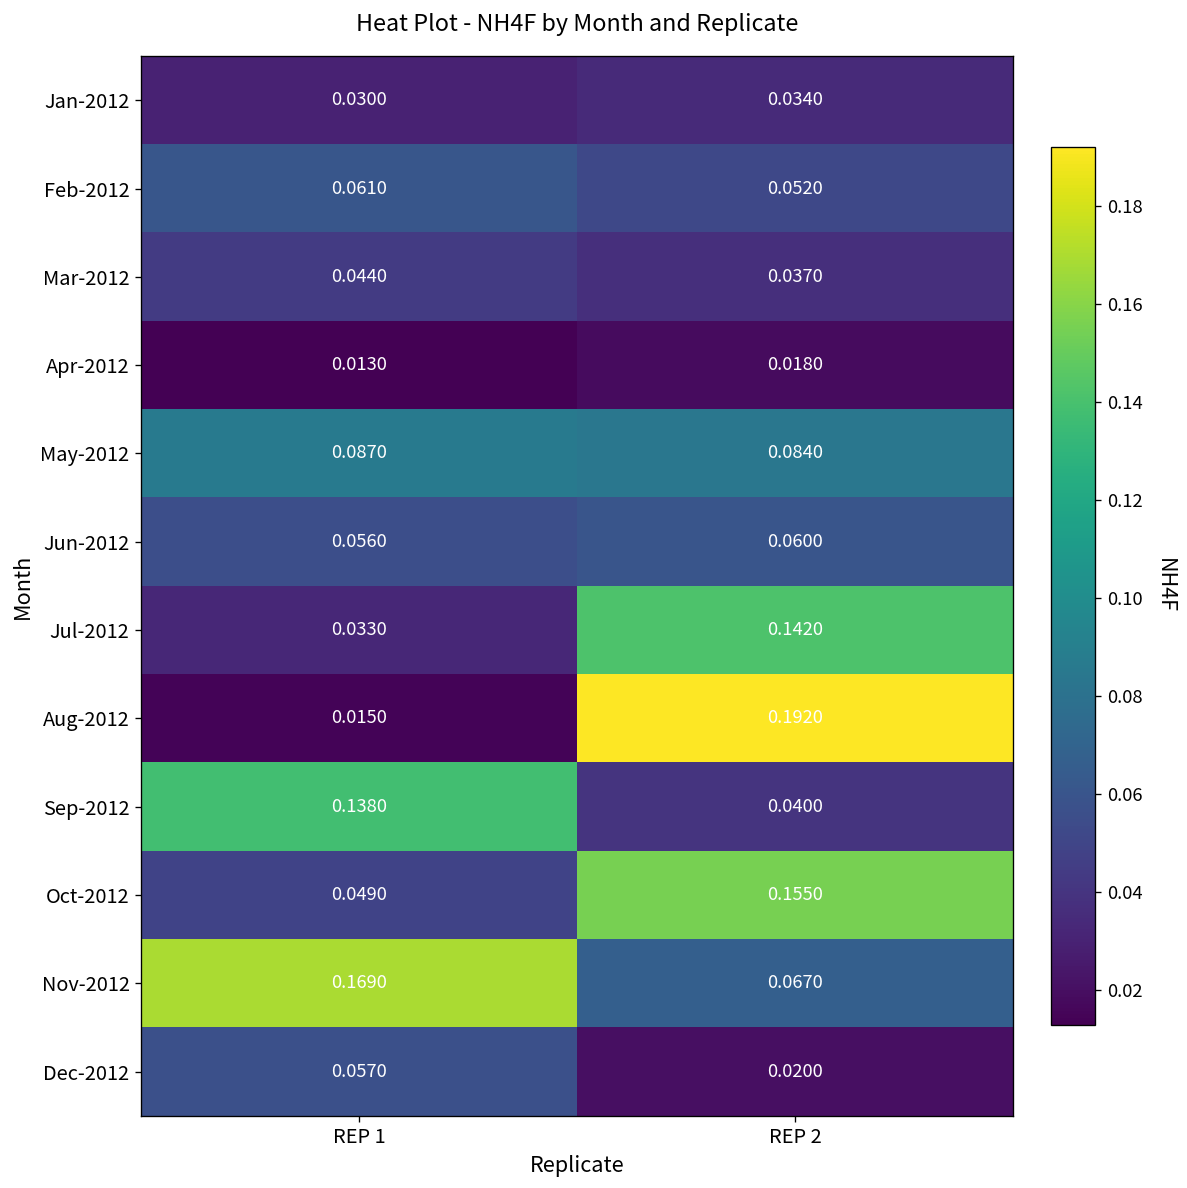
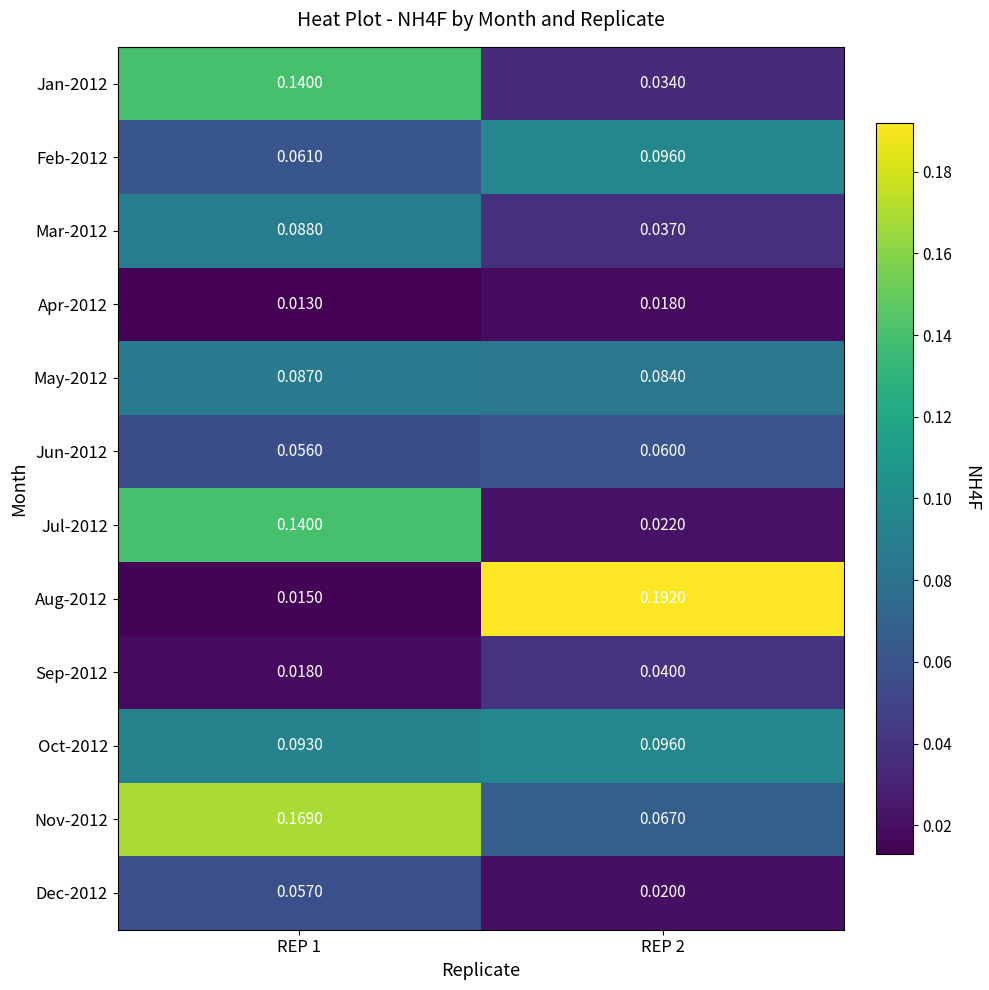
Jan-2012, REP 1: 0.0300 -> 0.1400
Feb-2012, REP 2: 0.0520 -> 0.0960
Mar-2012, REP 1: 0.0440 -> 0.0880
Jul-2012, REP 1: 0.0330 -> 0.1400
Jul-2012, REP 2: 0.1420 -> 0.0220
Sep-2012, REP 1: 0.1380 -> 0.0180
Oct-2012, REP 1: 0.0490 -> 0.0930
Oct-2012, REP 2: 0.1550 -> 0.0960
